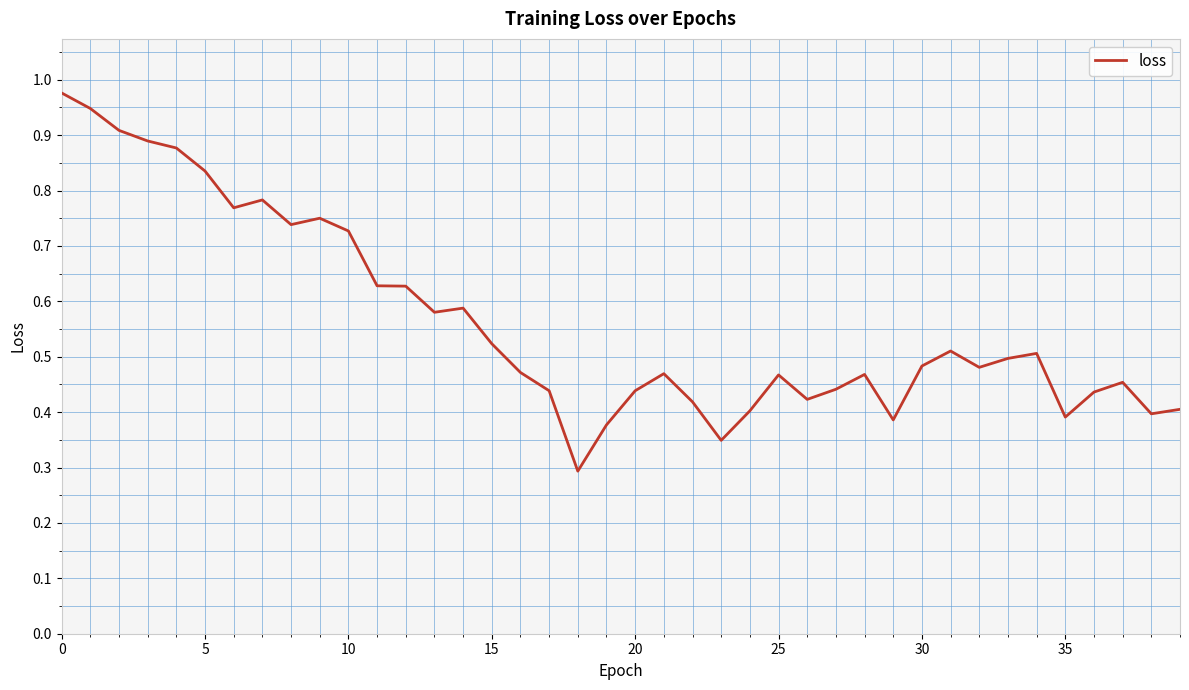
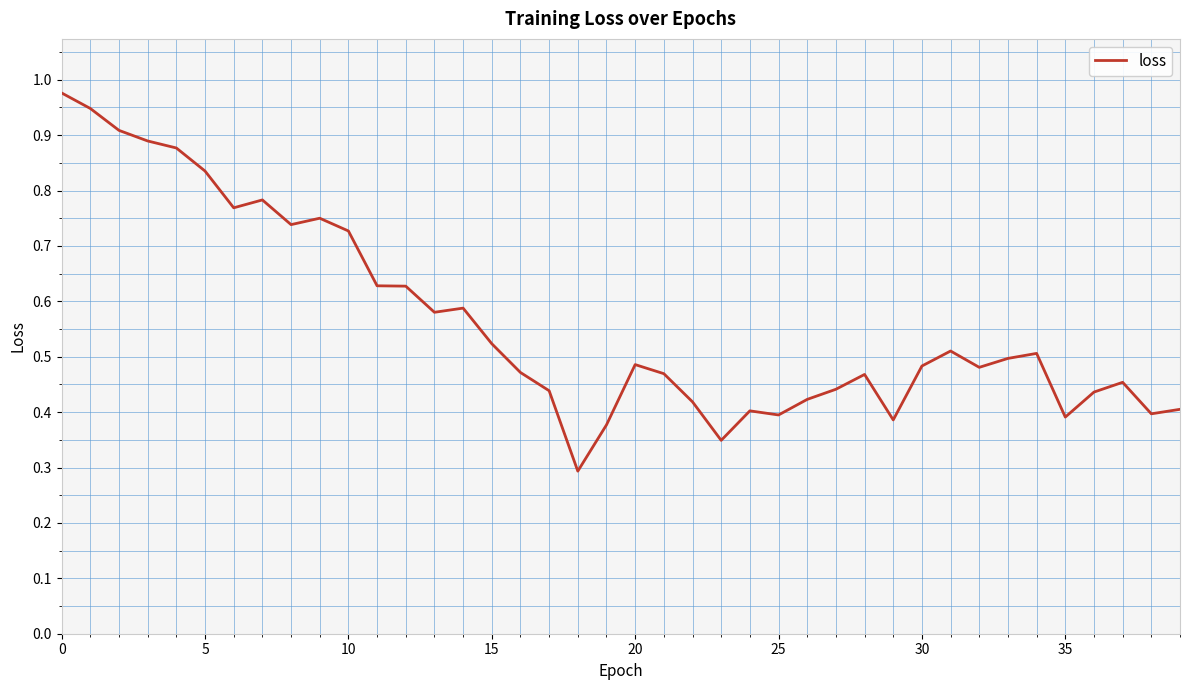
20: 0.44 -> 0.49
25: 0.47 -> 0.39
